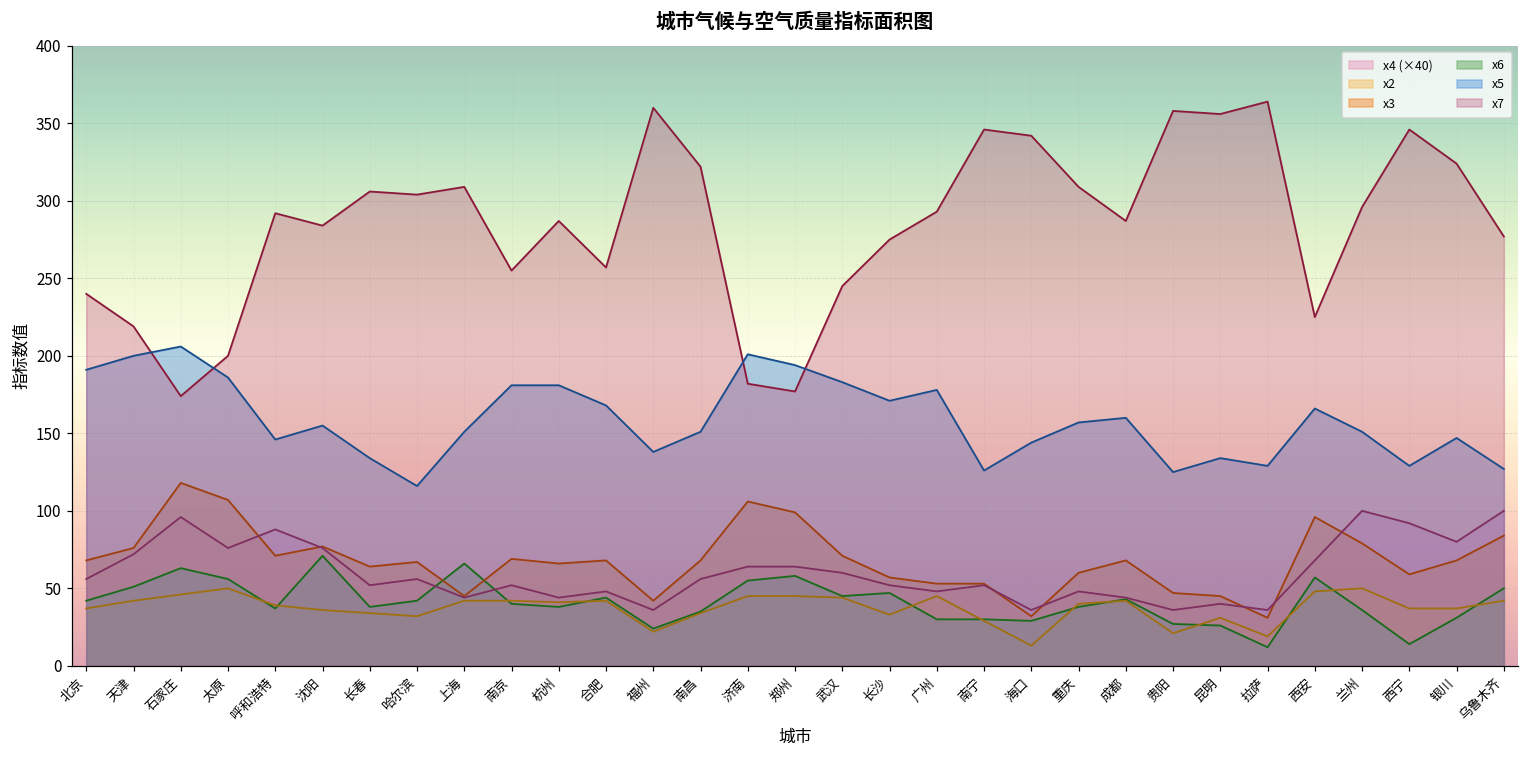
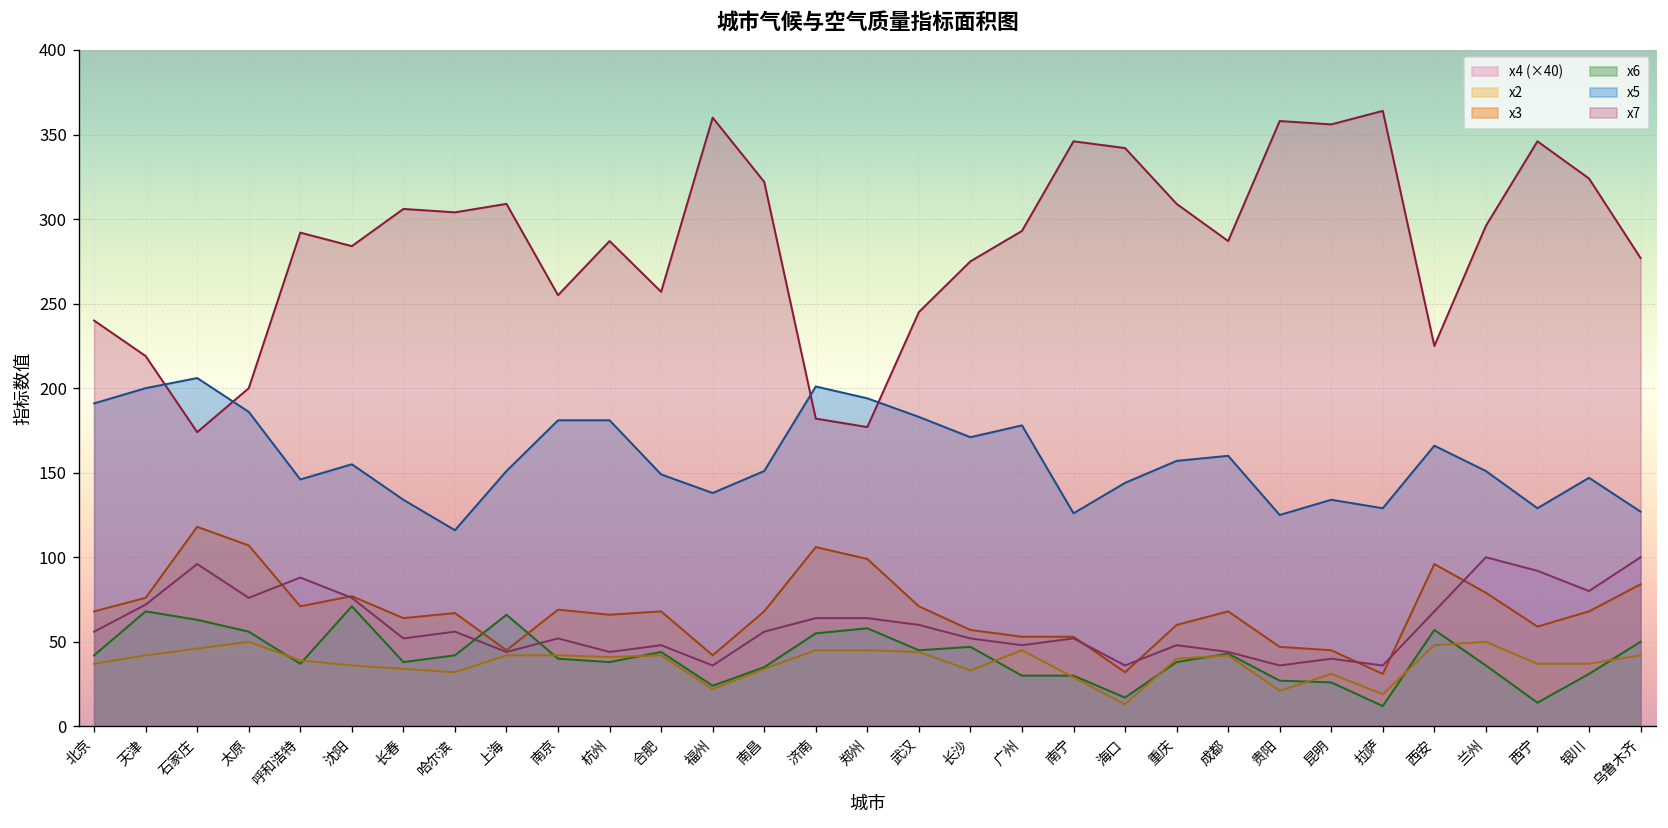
x6, 天津: 51 -> 68
x5, 合肥: 168 -> 149
x6, 海口: 29 -> 17
